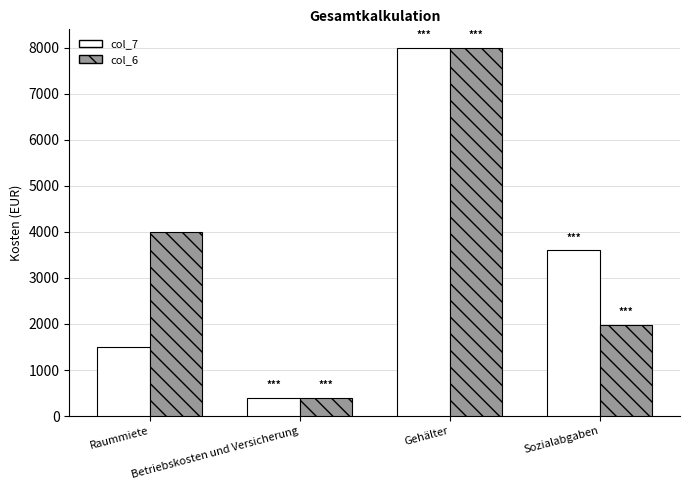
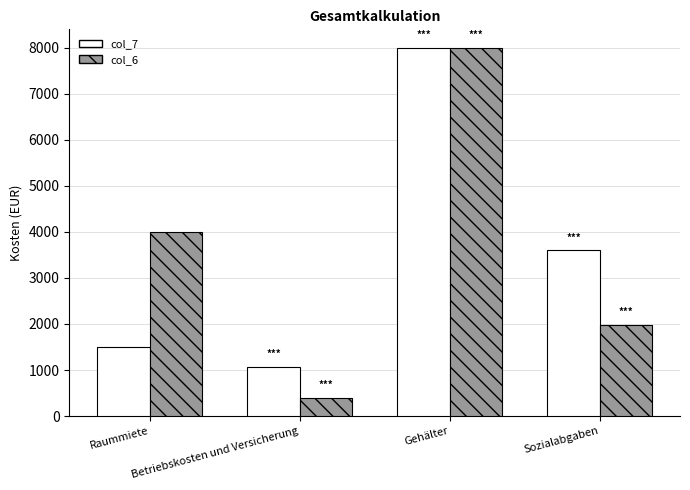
col_7, Betriebskosten und Versicherung: 400 -> 1100
